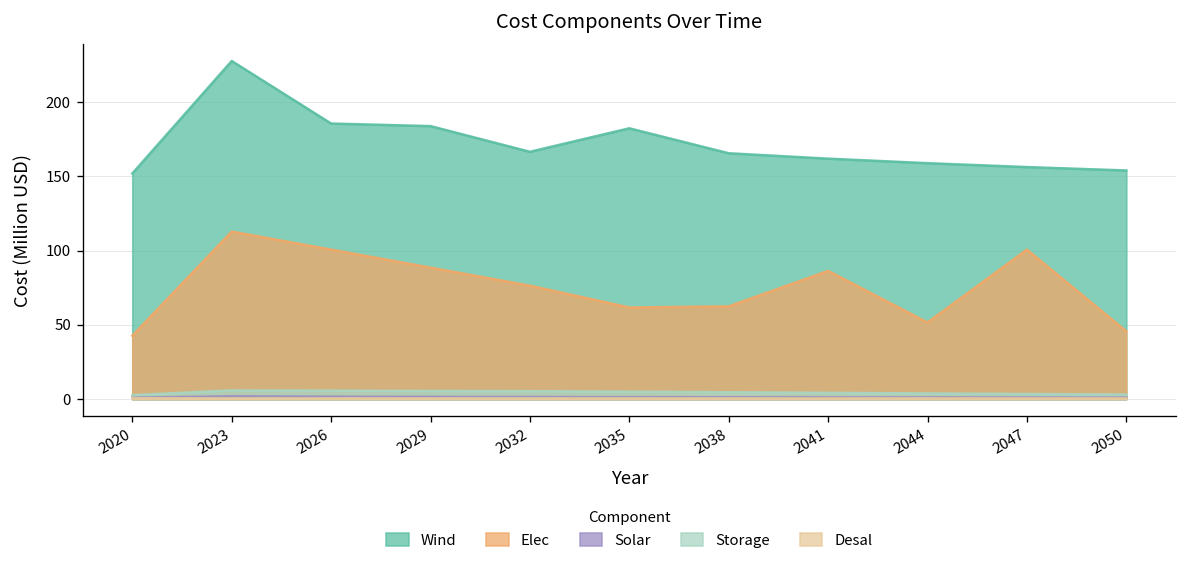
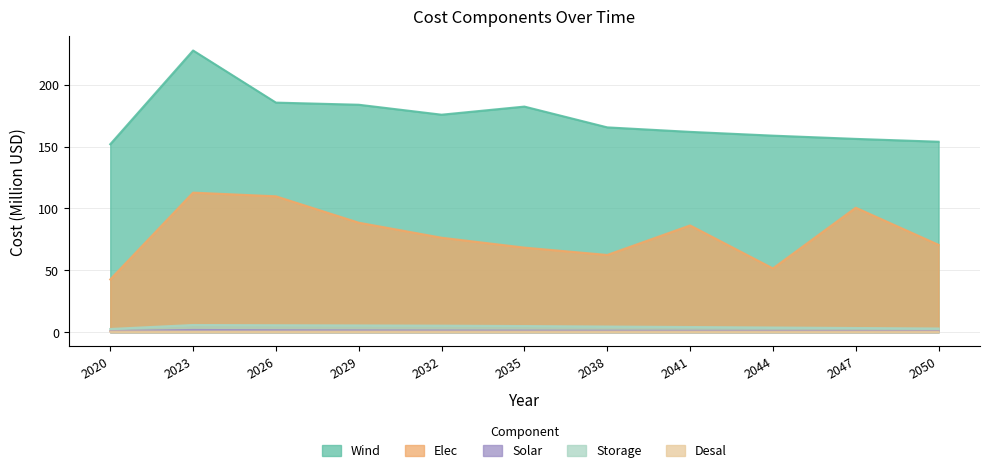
Elec, 2026: 101 -> 110
Wind, 2032: 166 -> 176
Elec, 2035: 62 -> 68
Elec, 2050: 46 -> 71
